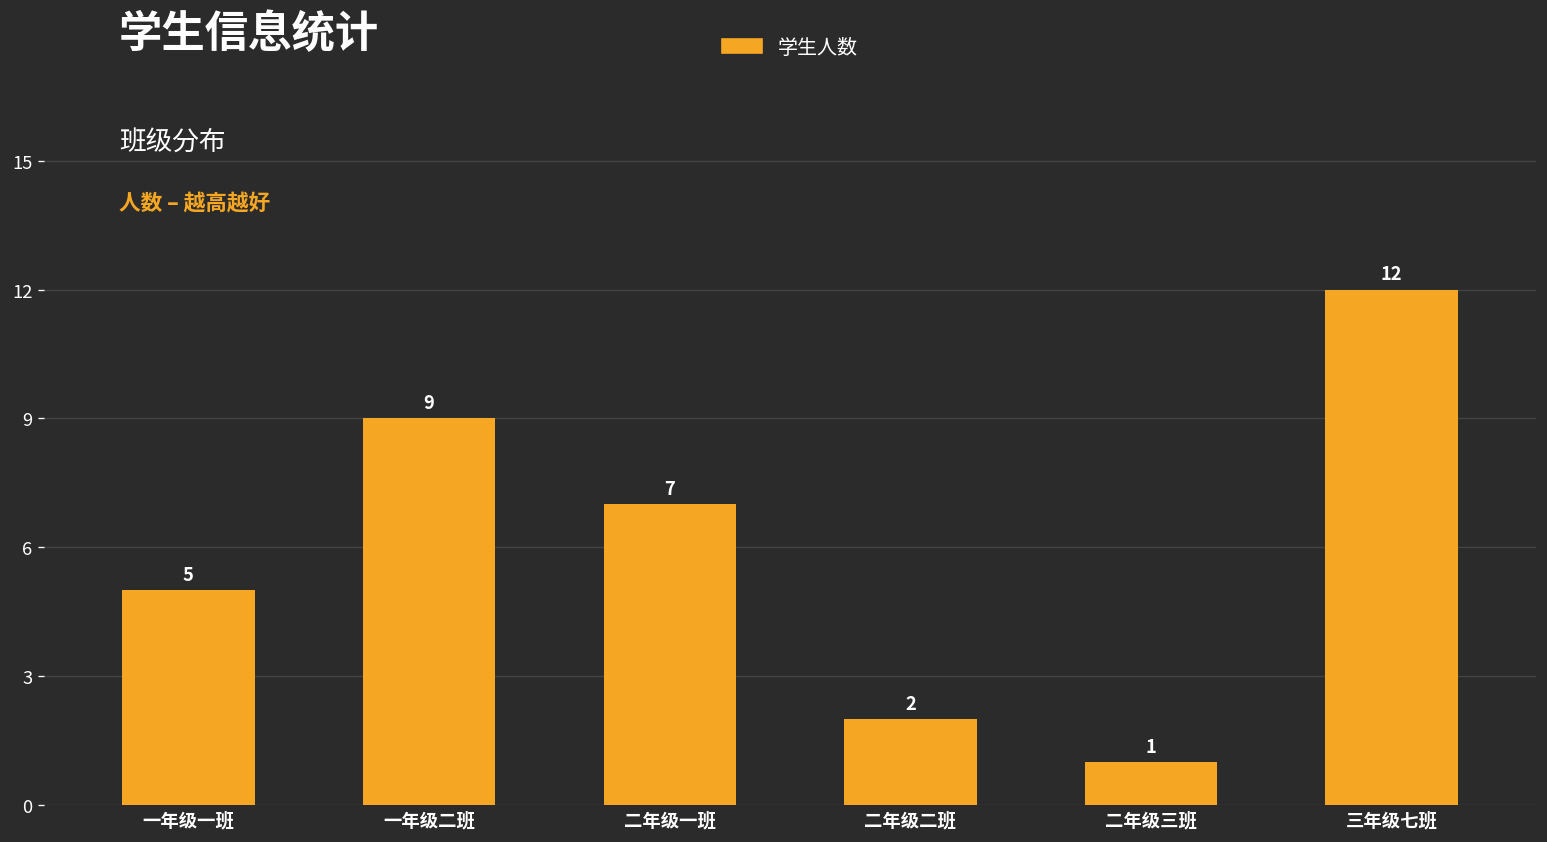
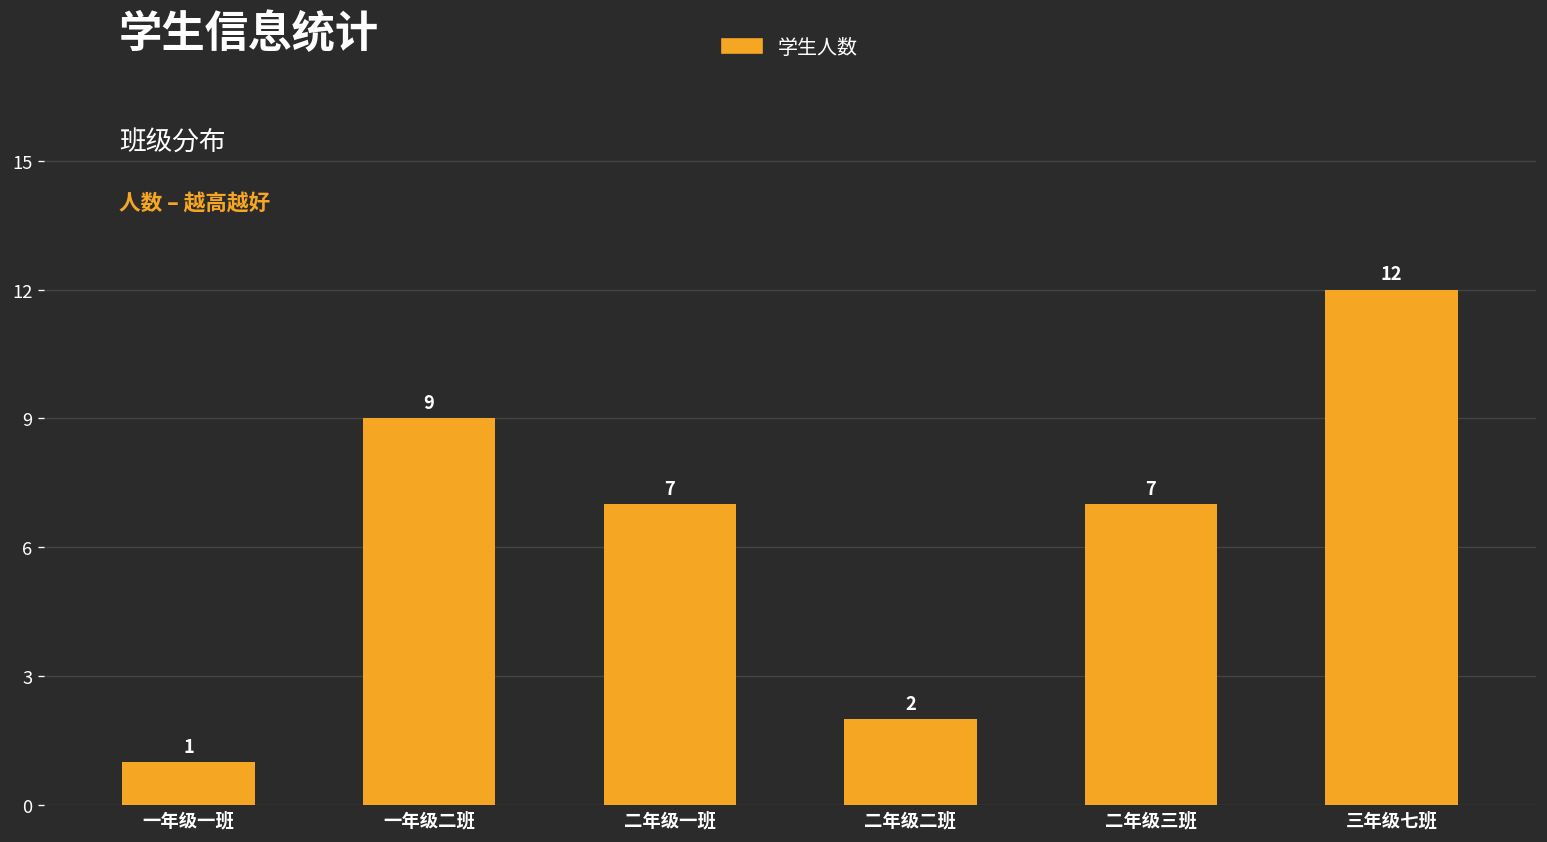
一年级一班: 5 -> 1
二年级三班: 1 -> 7
